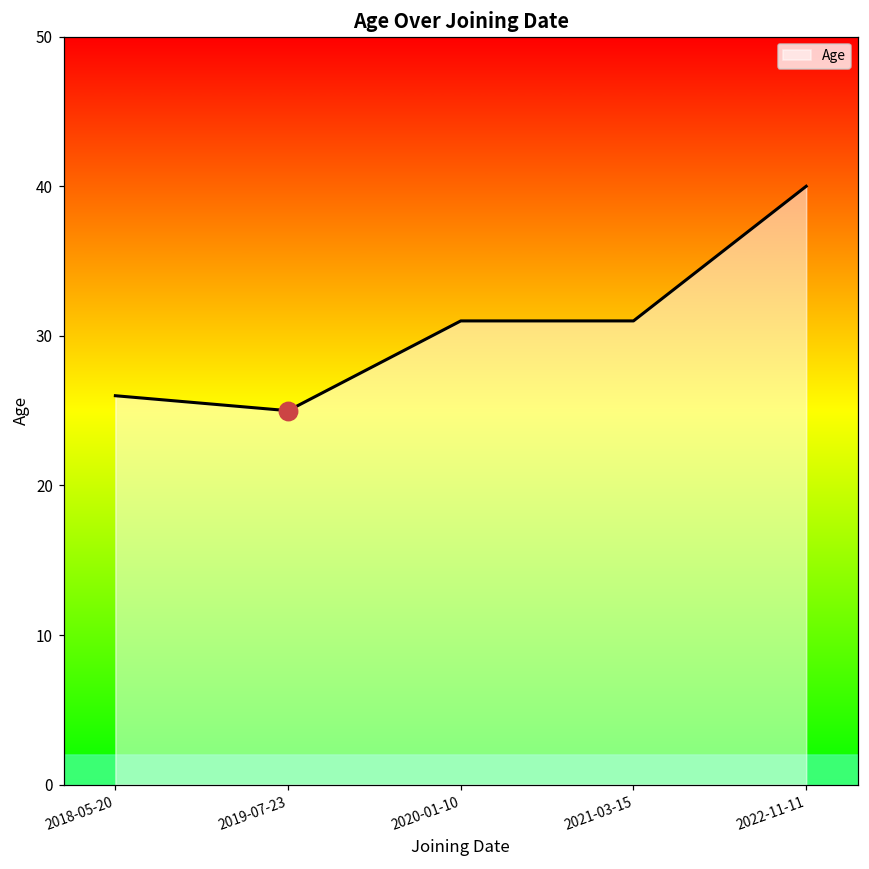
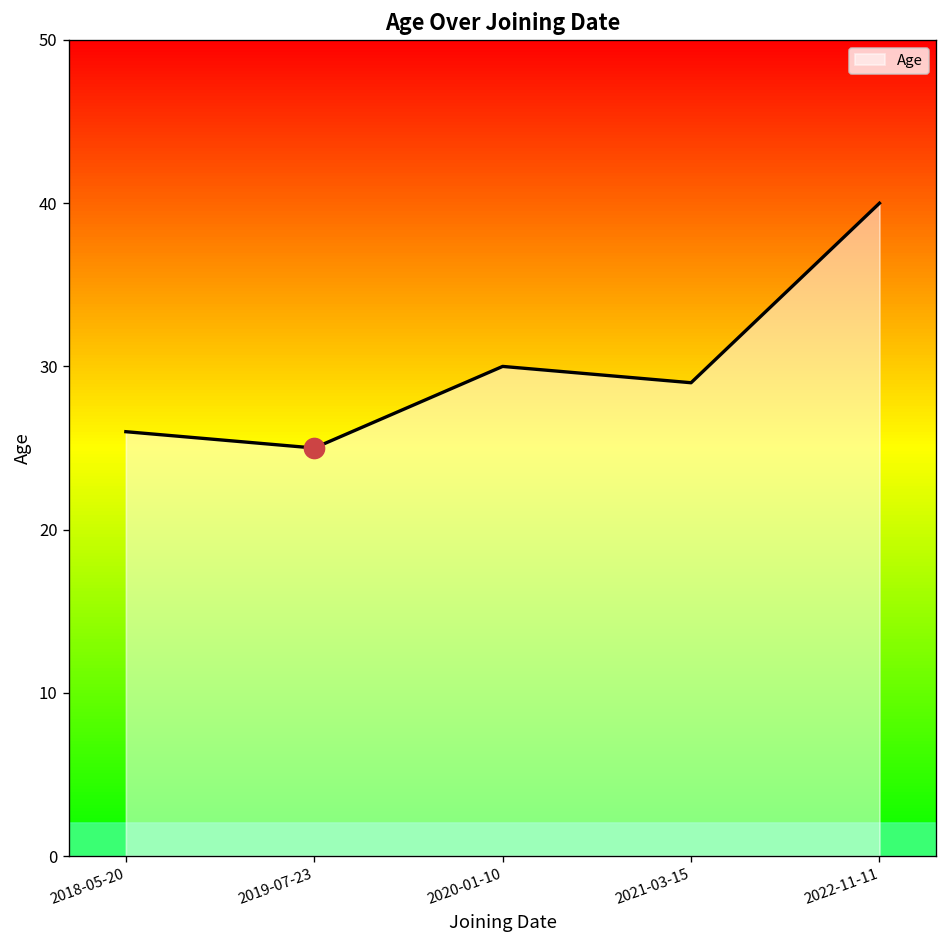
Age, 2020-01-10: 31 -> 30
Age, 2021-03-15: 31 -> 29
